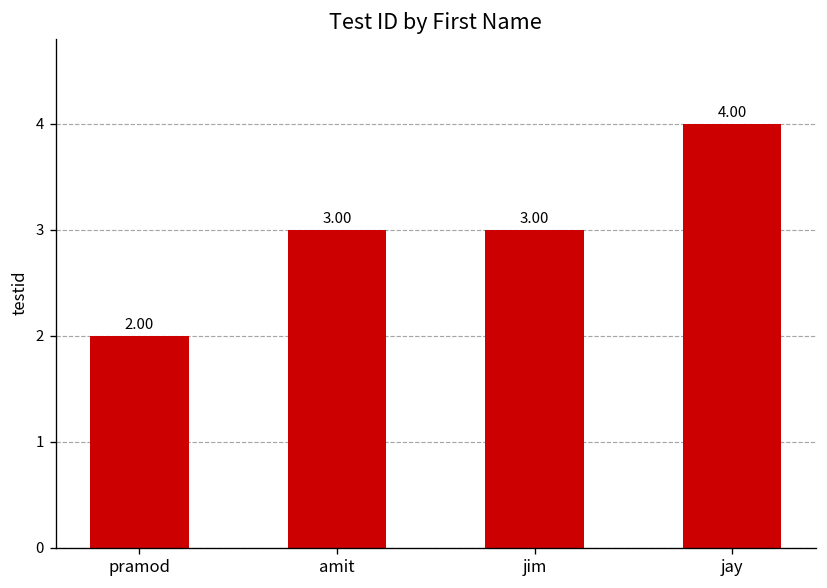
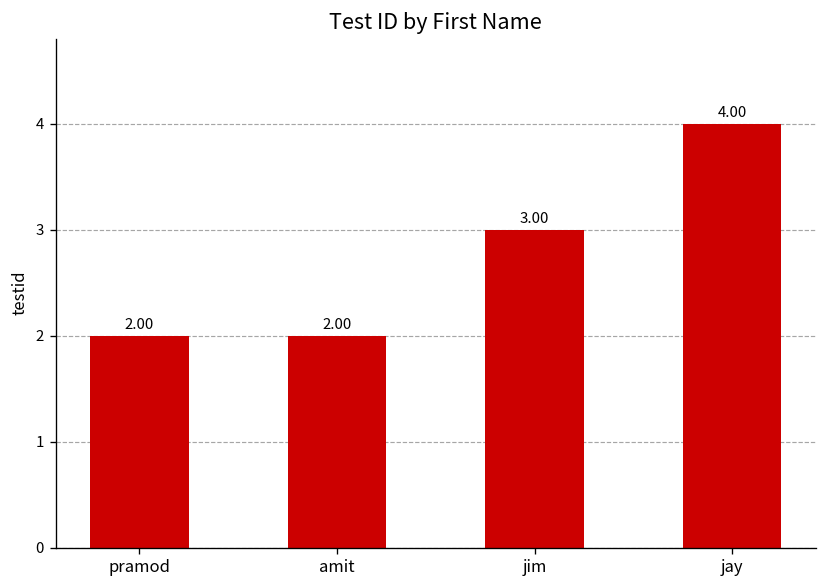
amit: 3.00 -> 2.00
